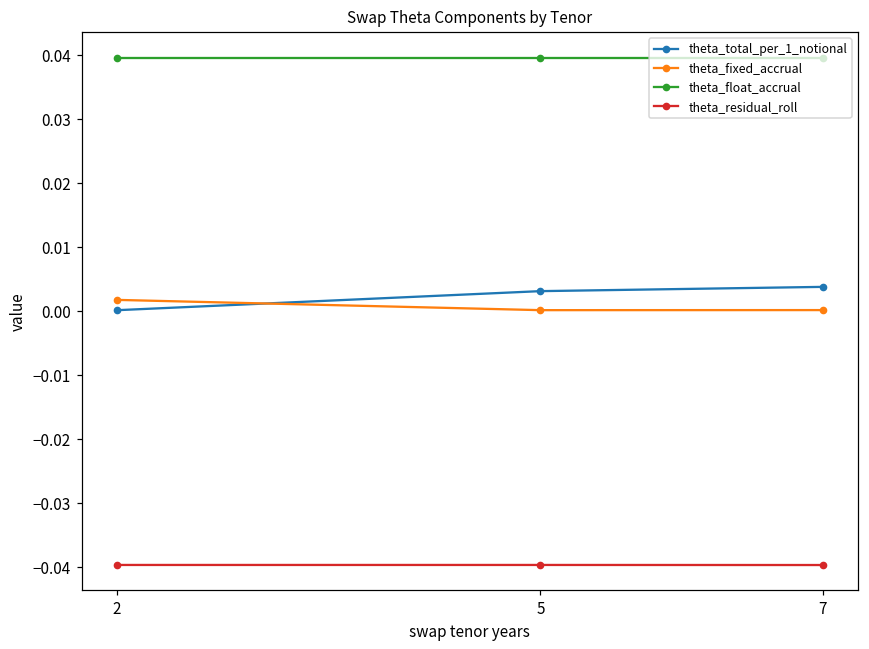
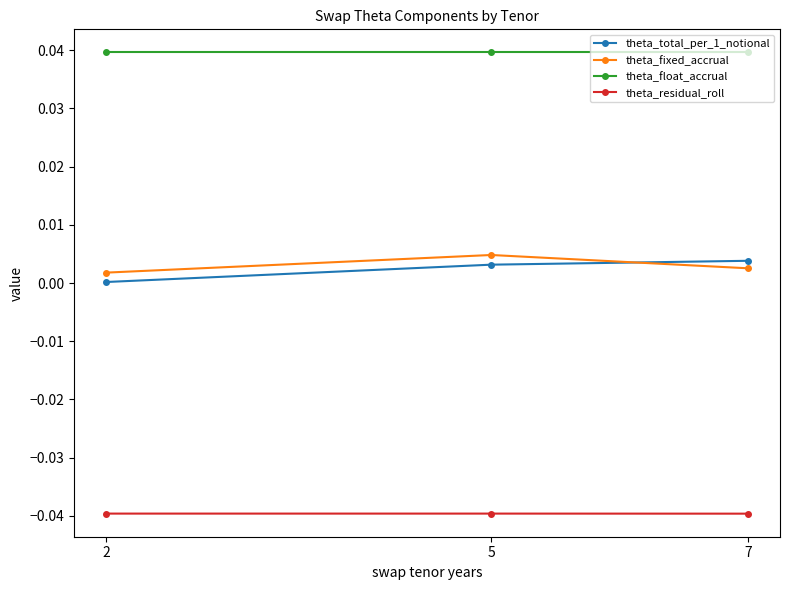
theta_fixed_accrual, 5: 0.000 -> 0.005
theta_fixed_accrual, 7: 0.000 -> 0.003
